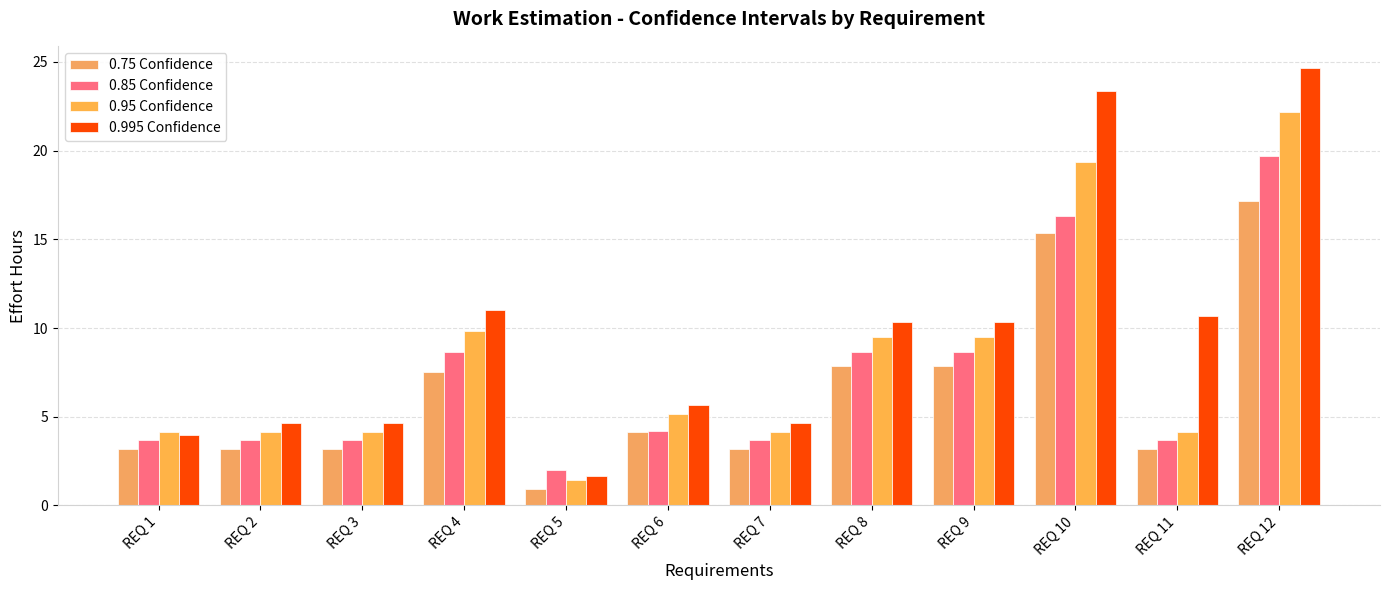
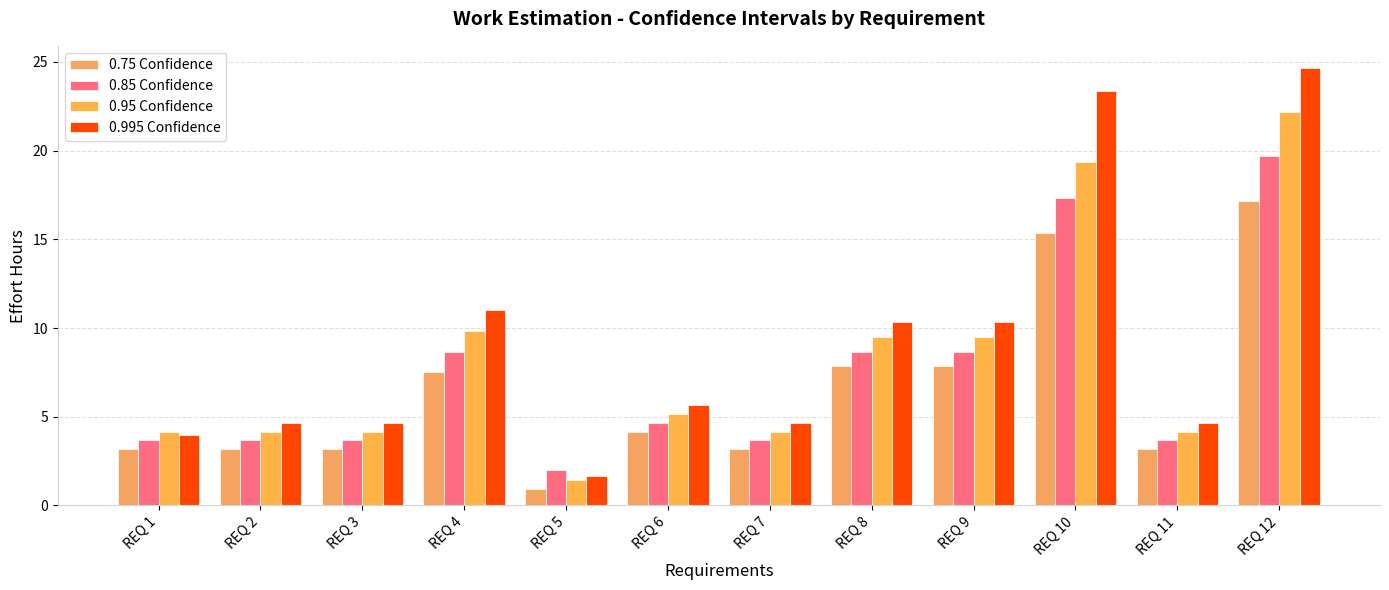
0.85 Confidence, REQ 6: 4.2 -> 4.7
0.85 Confidence, REQ 10: 16.3 -> 17.3
0.995 Confidence, REQ 11: 10.7 -> 4.7
